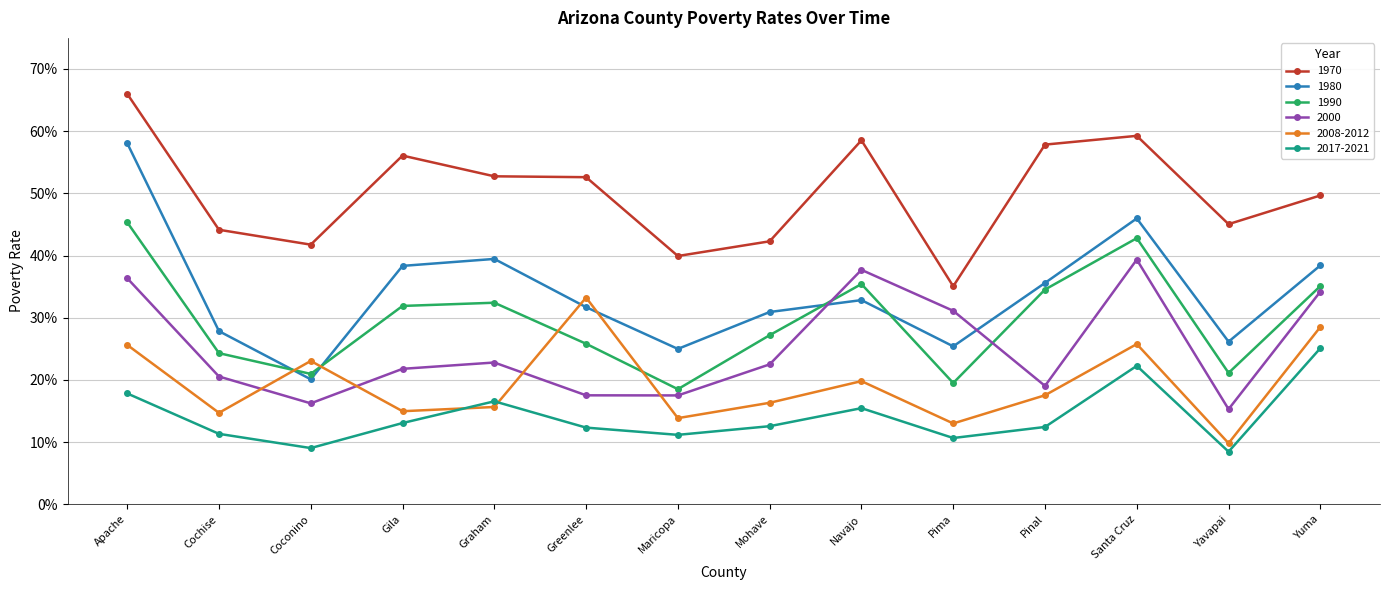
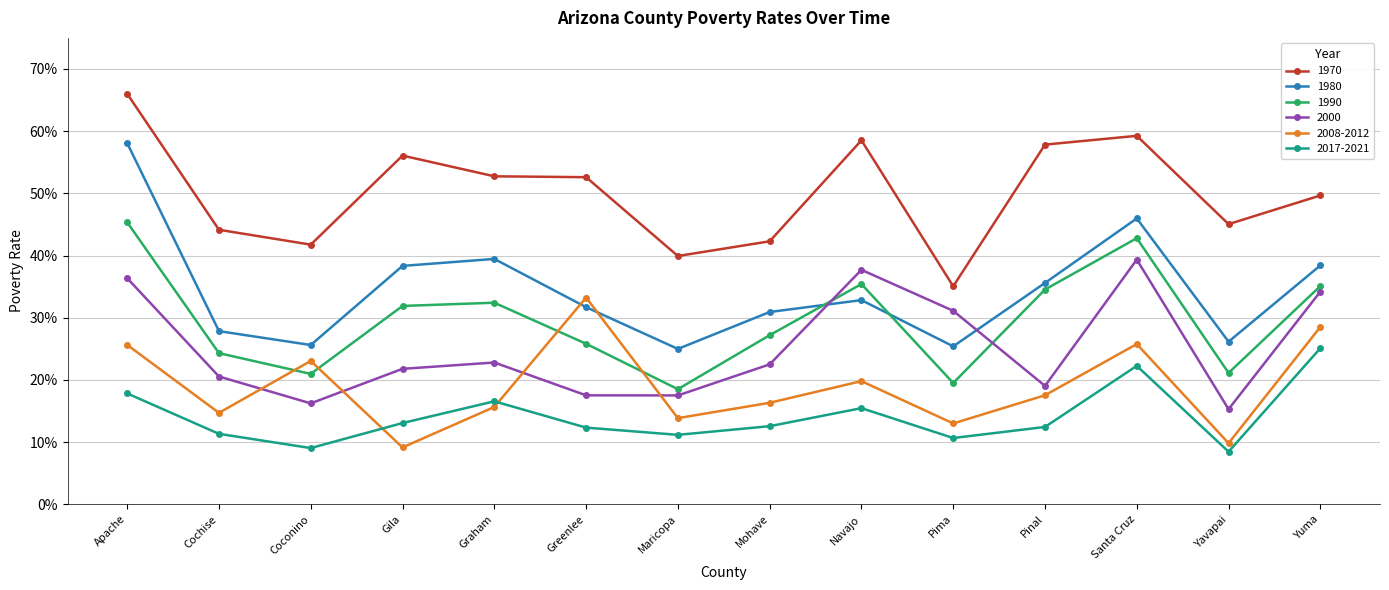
1980, Coconino: 20% -> 26%
2008-2012, Gila: 15% -> 9%
